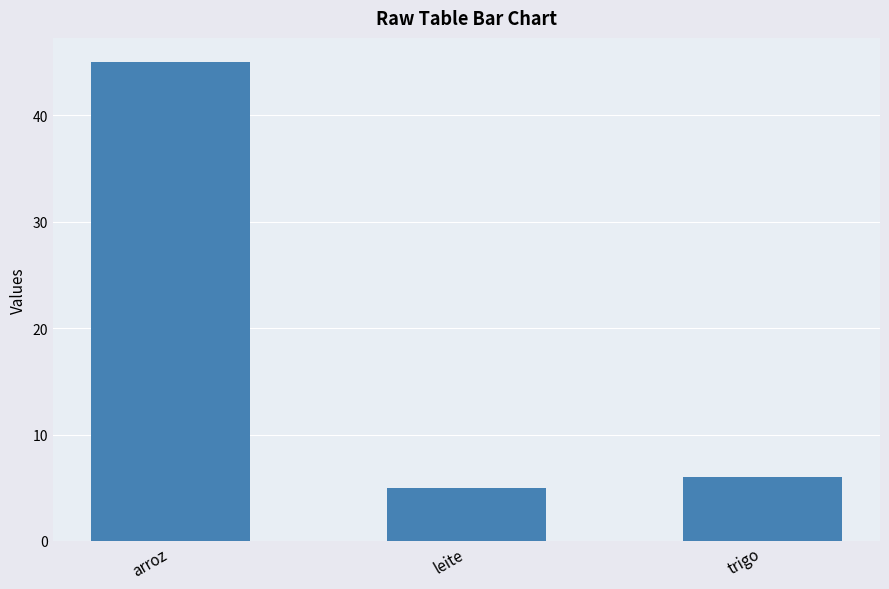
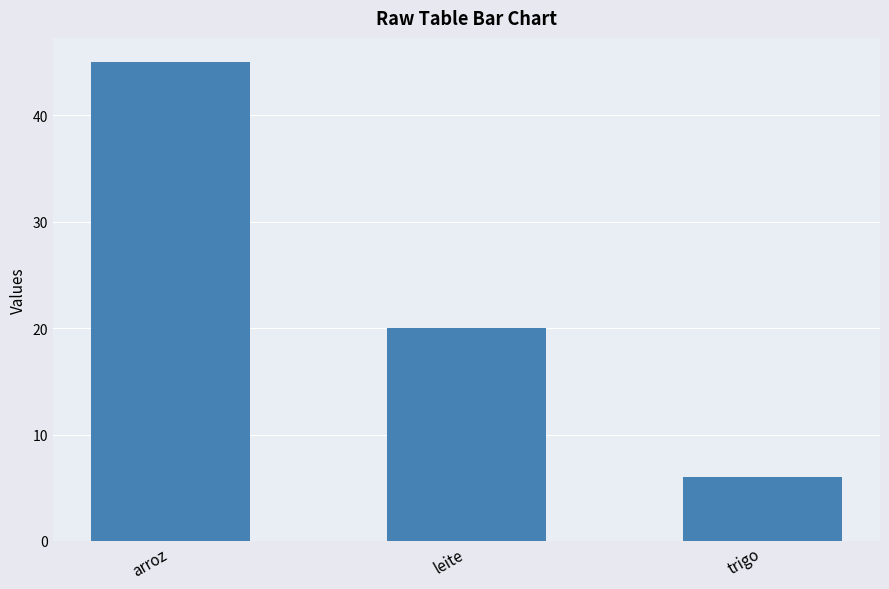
leite: 5 -> 20
